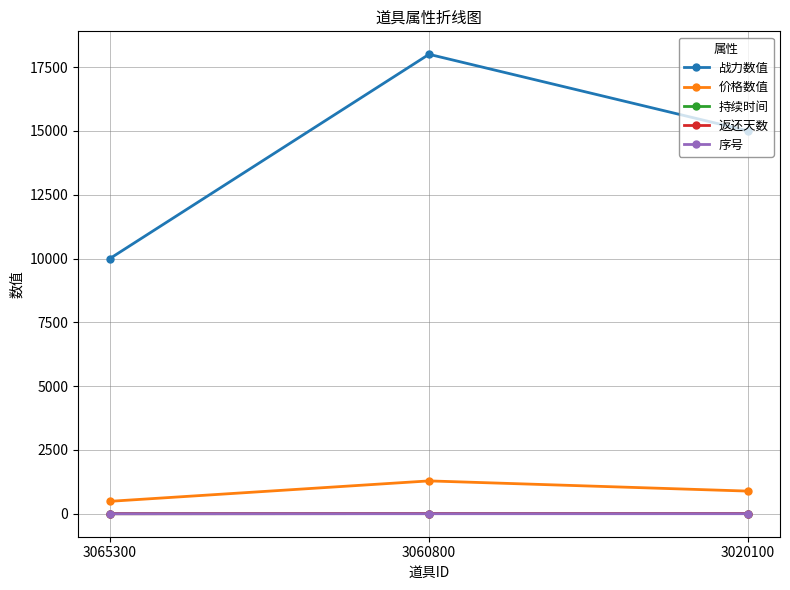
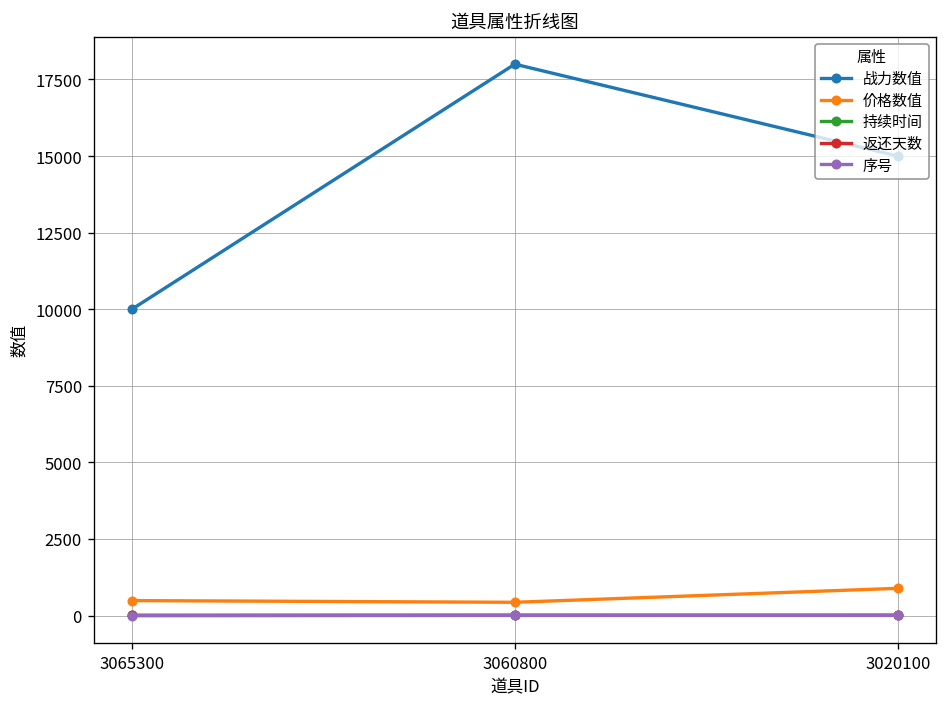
价格数值, 3060800: 1300 -> 400
